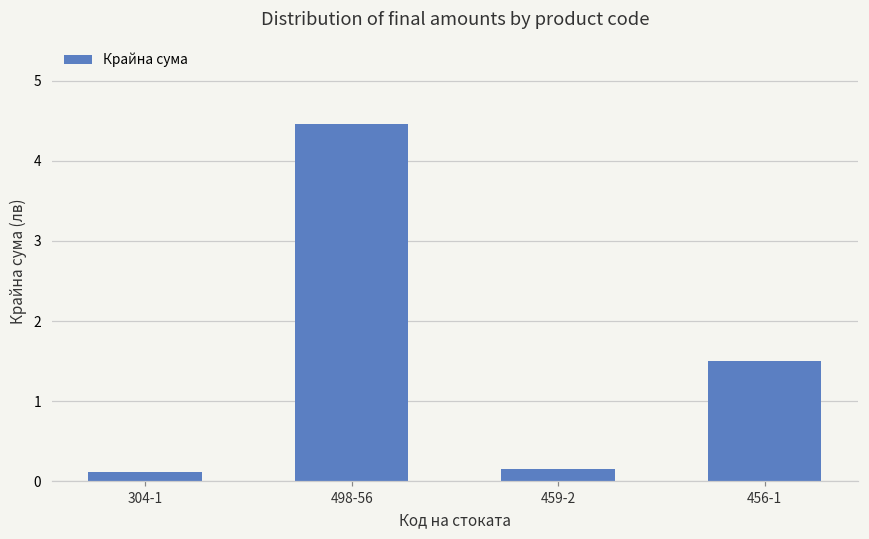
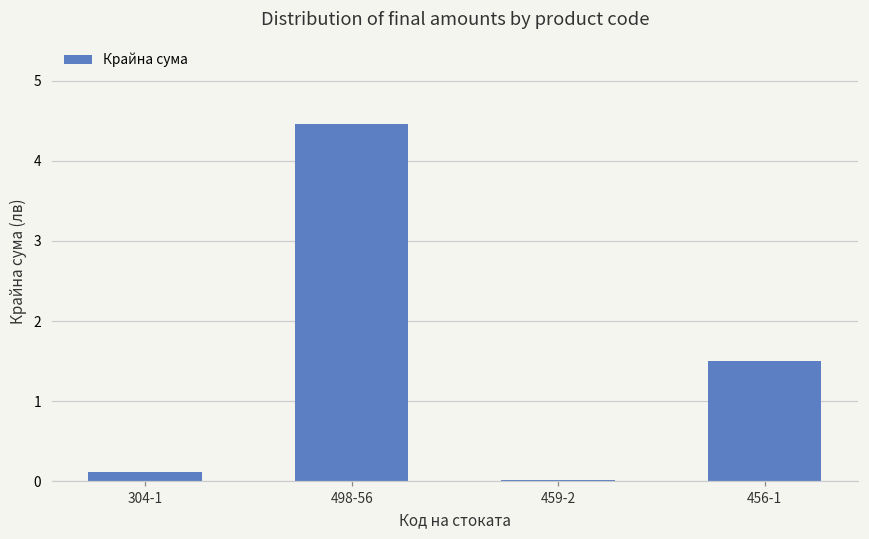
459-2: 0.2 -> 0.0
